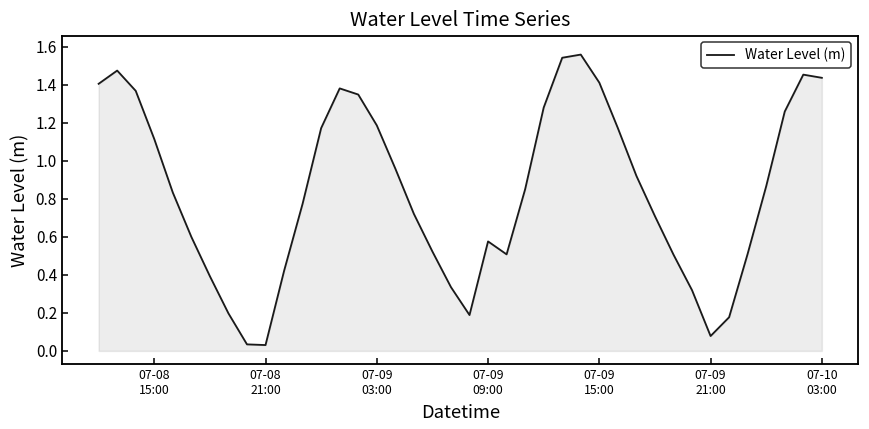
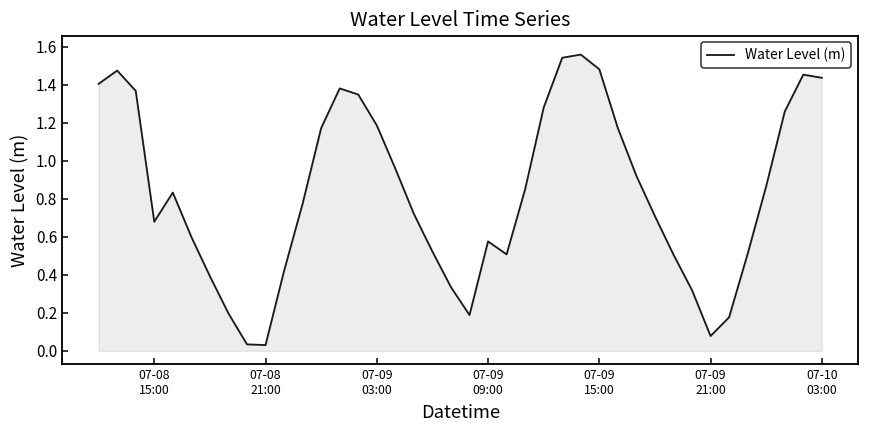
07-08 15:00: 1.11 -> 0.68
07-09 15:00: 1.41 -> 1.48
